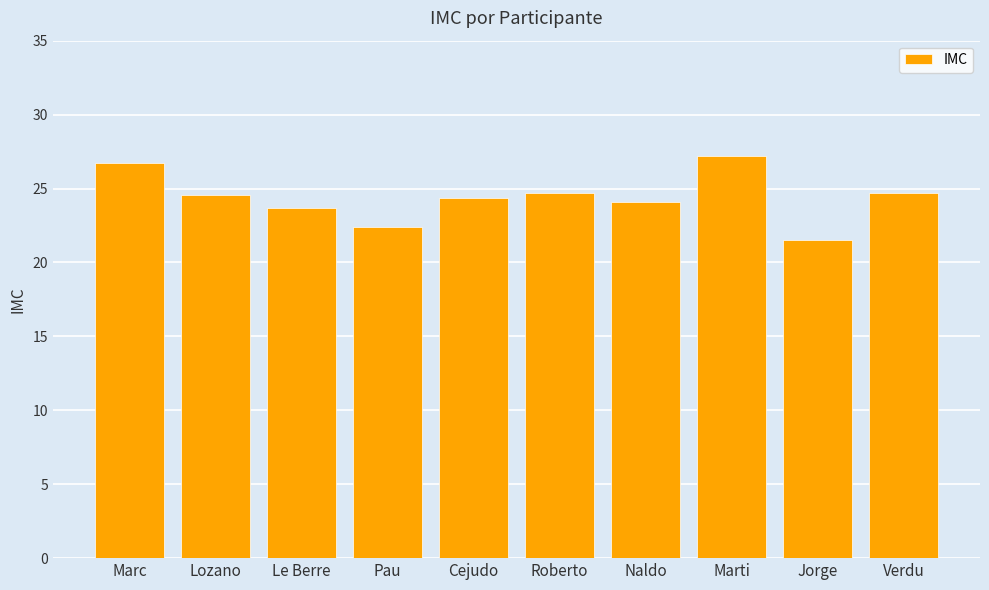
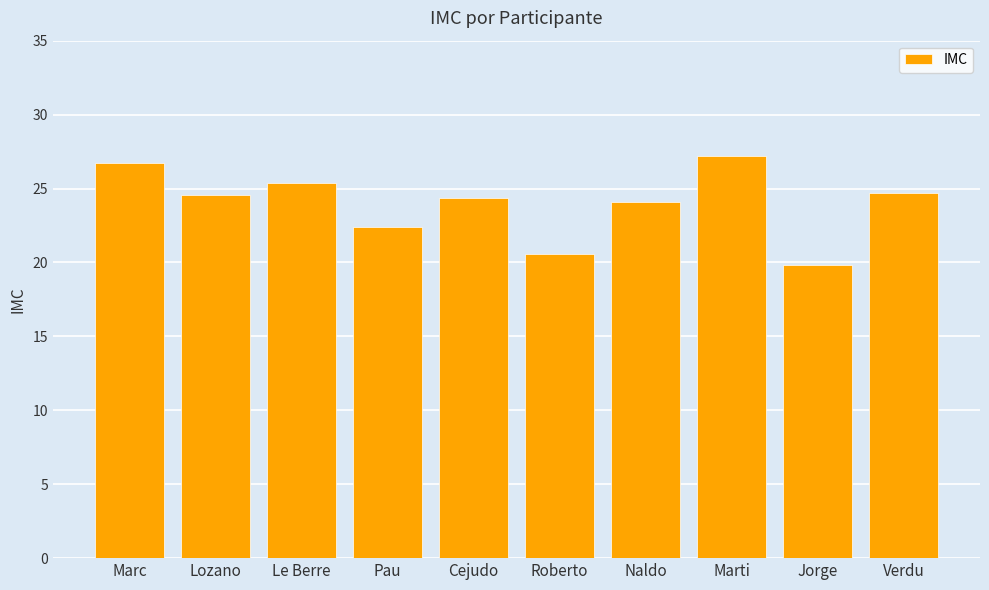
Le Berre: 23.7 -> 25.4
Roberto: 24.7 -> 20.6
Jorge: 21.5 -> 19.8
